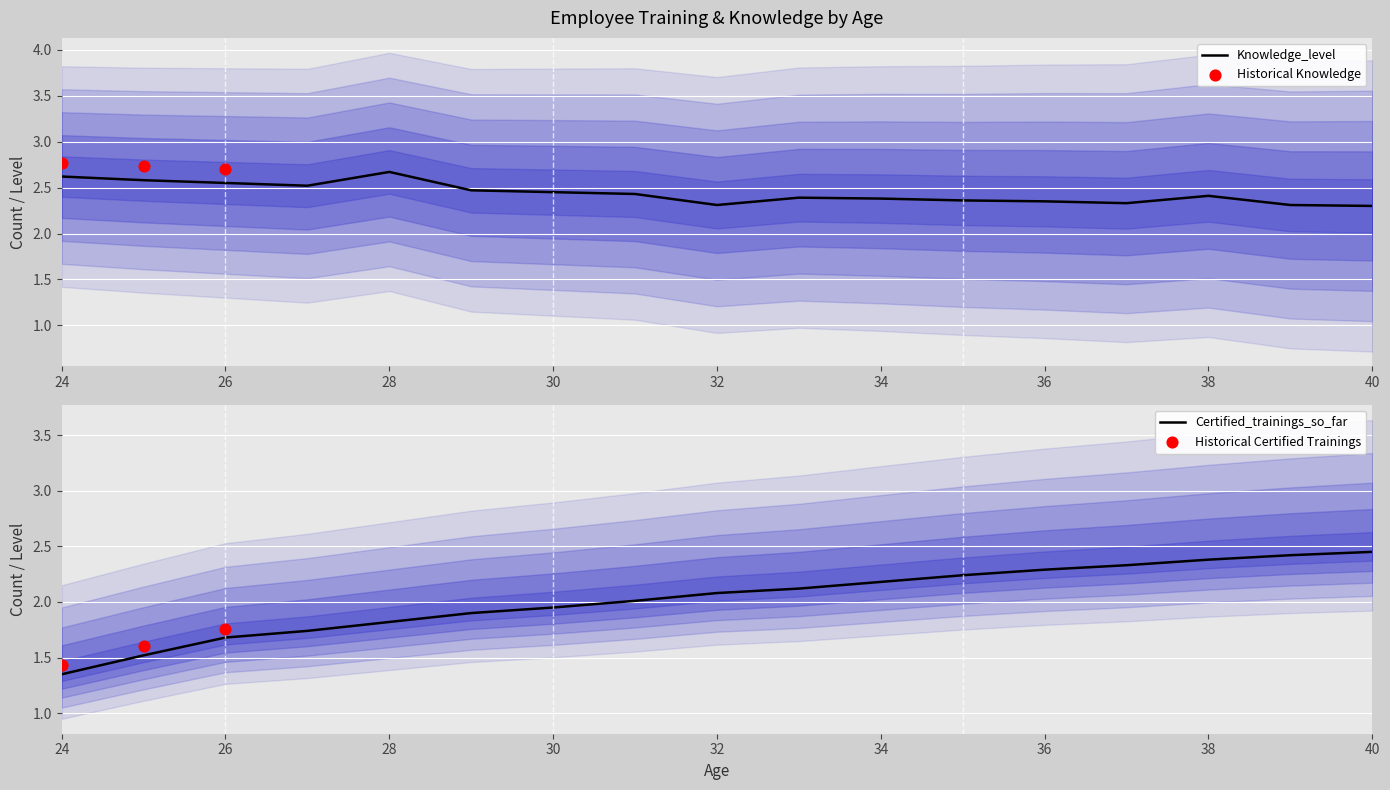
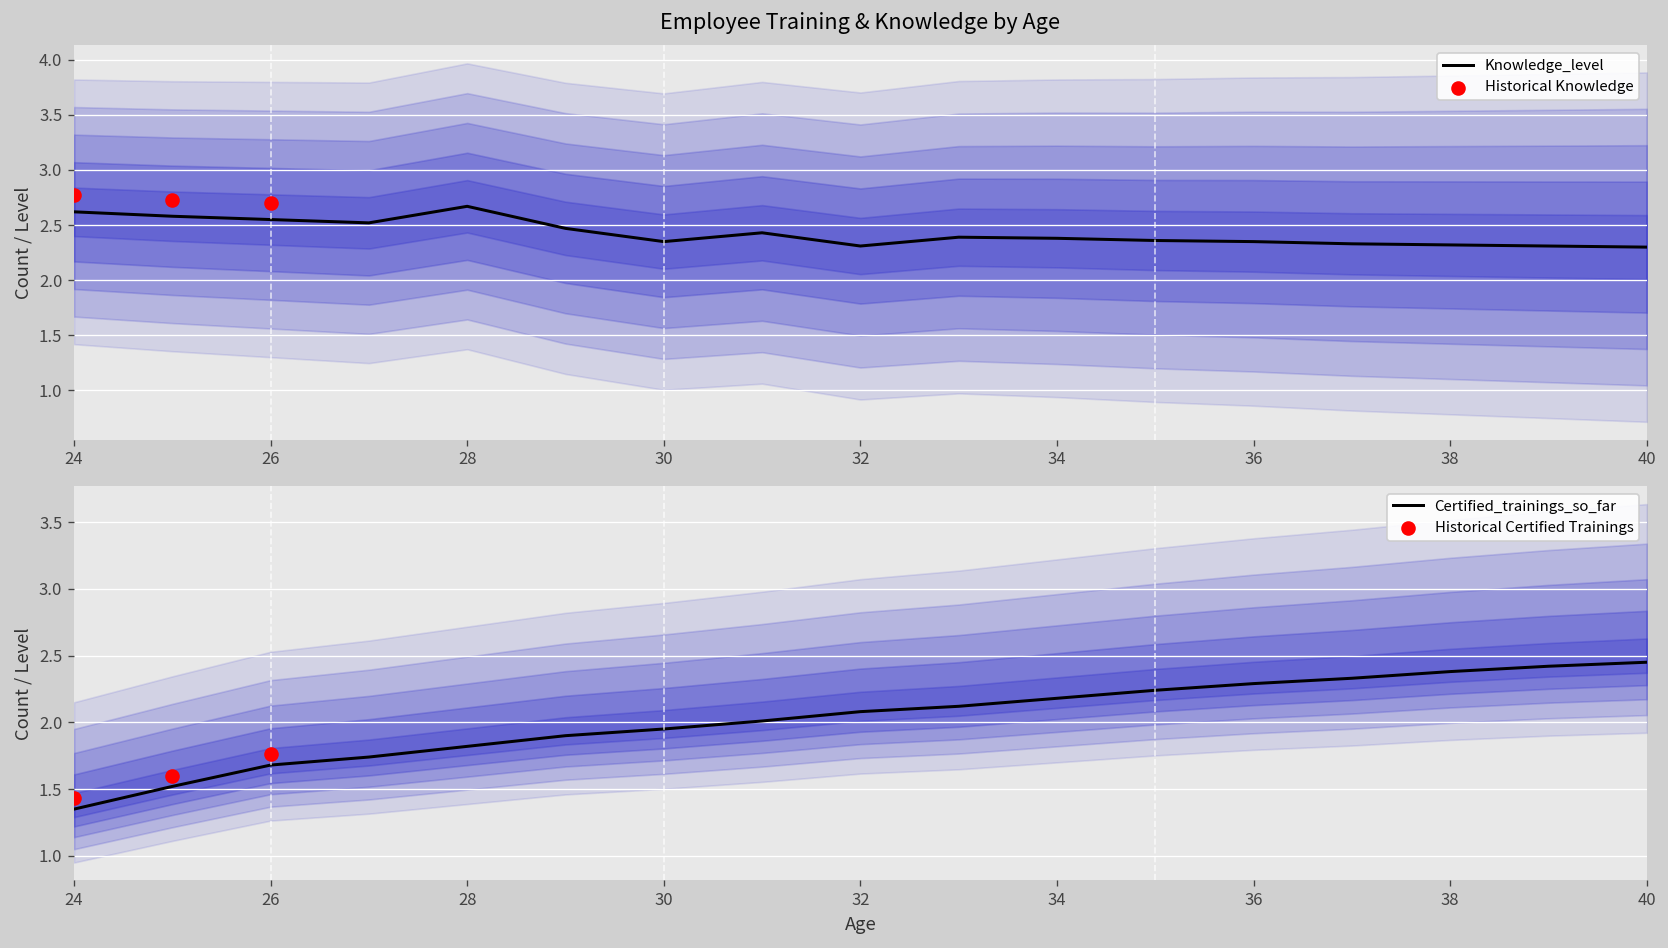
Employee Training & Knowledge by Age, Knowledge_level, 30: 2.5 -> 2.4
Employee Training & Knowledge by Age, Knowledge_level, 38: 2.4 -> 2.3
